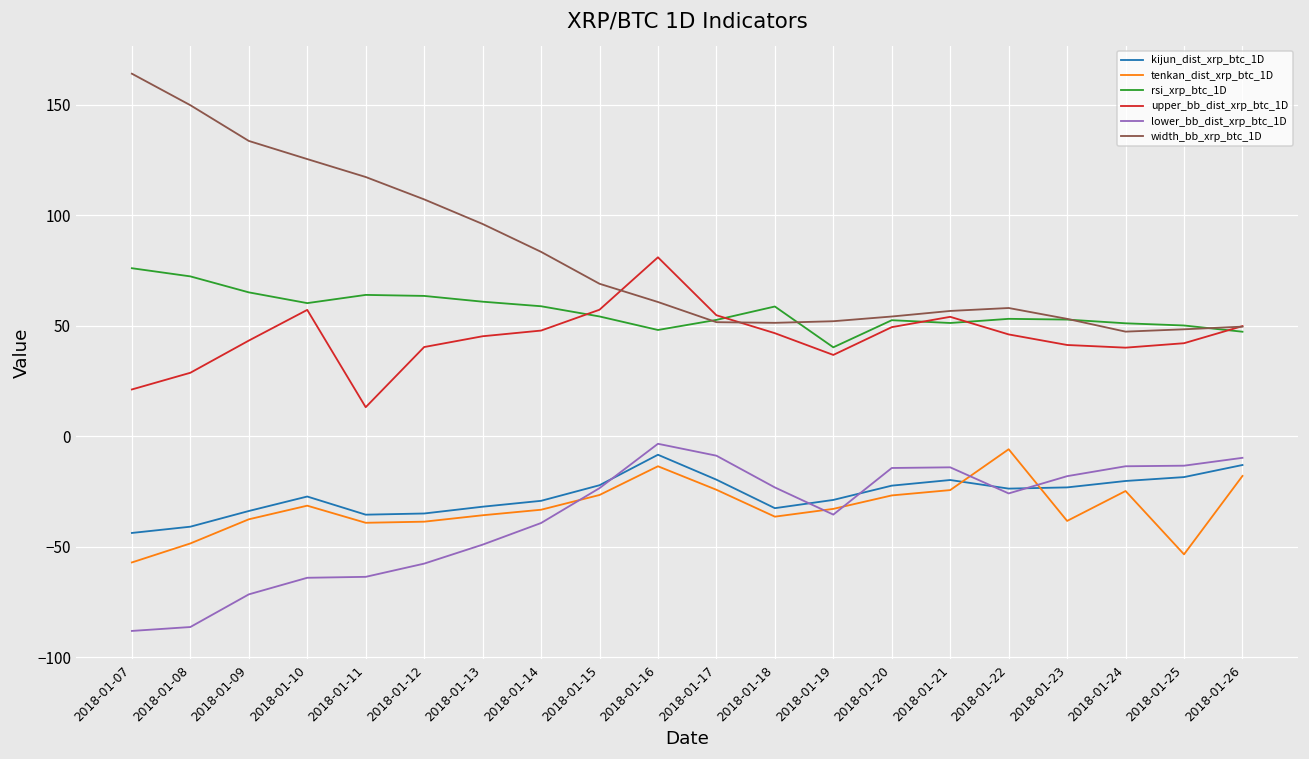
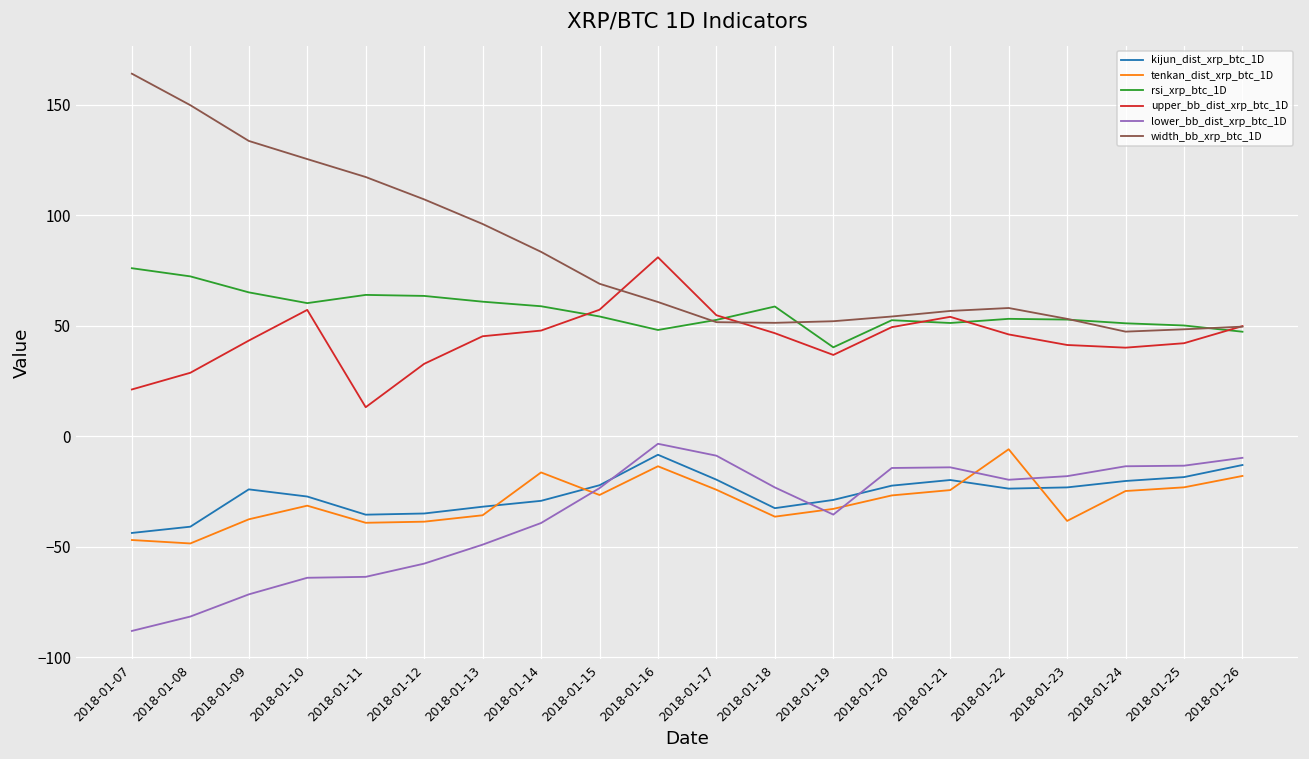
tenkan_dist_xrp_btc_1D, 2018-01-07: -57 -> -47
lower_bb_dist_xrp_btc_1D, 2018-01-08: -86 -> -82
kijun_dist_xrp_btc_1D, 2018-01-09: -34 -> -24
upper_bb_dist_xrp_btc_1D, 2018-01-12: 40 -> 33
tenkan_dist_xrp_btc_1D, 2018-01-14: -33 -> -16
lower_bb_dist_xrp_btc_1D, 2018-01-22: -26 -> -20
tenkan_dist_xrp_btc_1D, 2018-01-25: -53 -> -23
